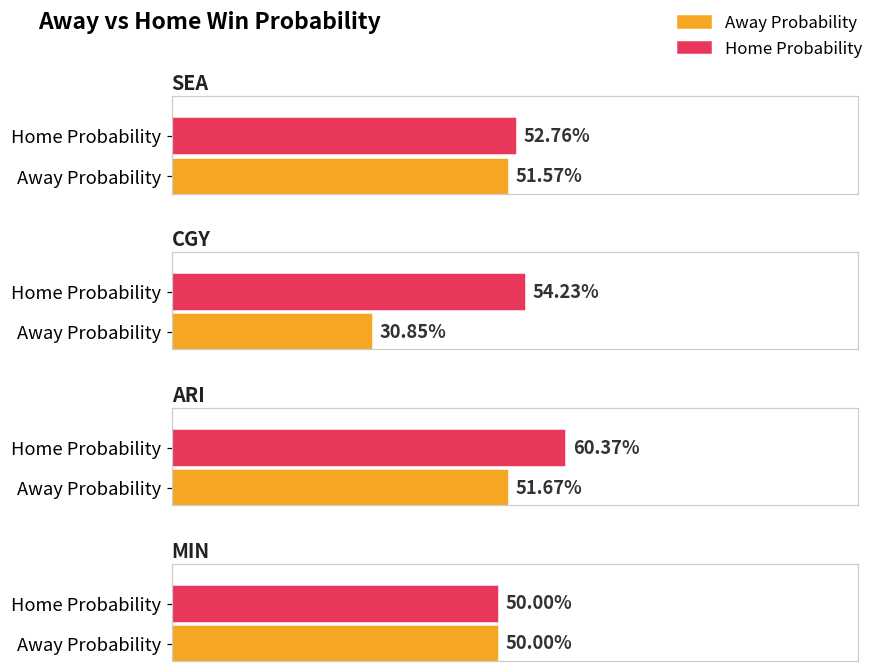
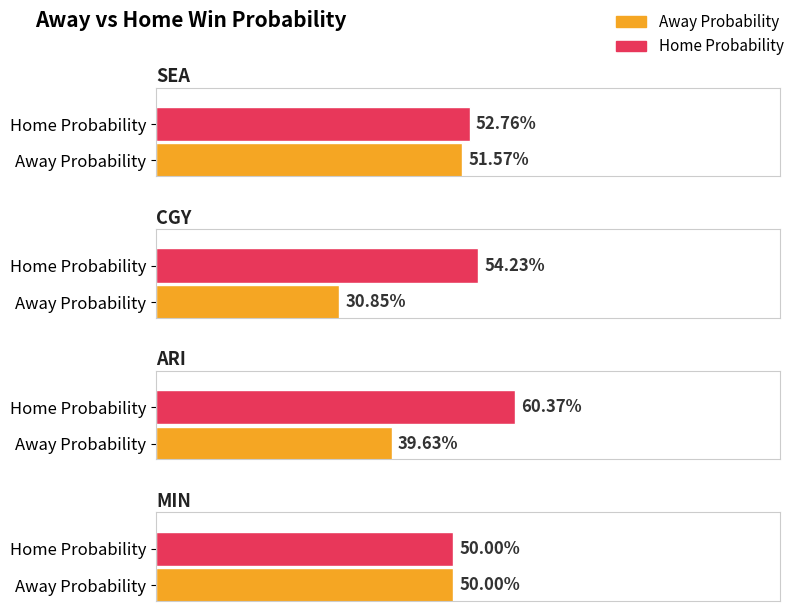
ARI, Away Probability: 51.67% -> 39.63%
